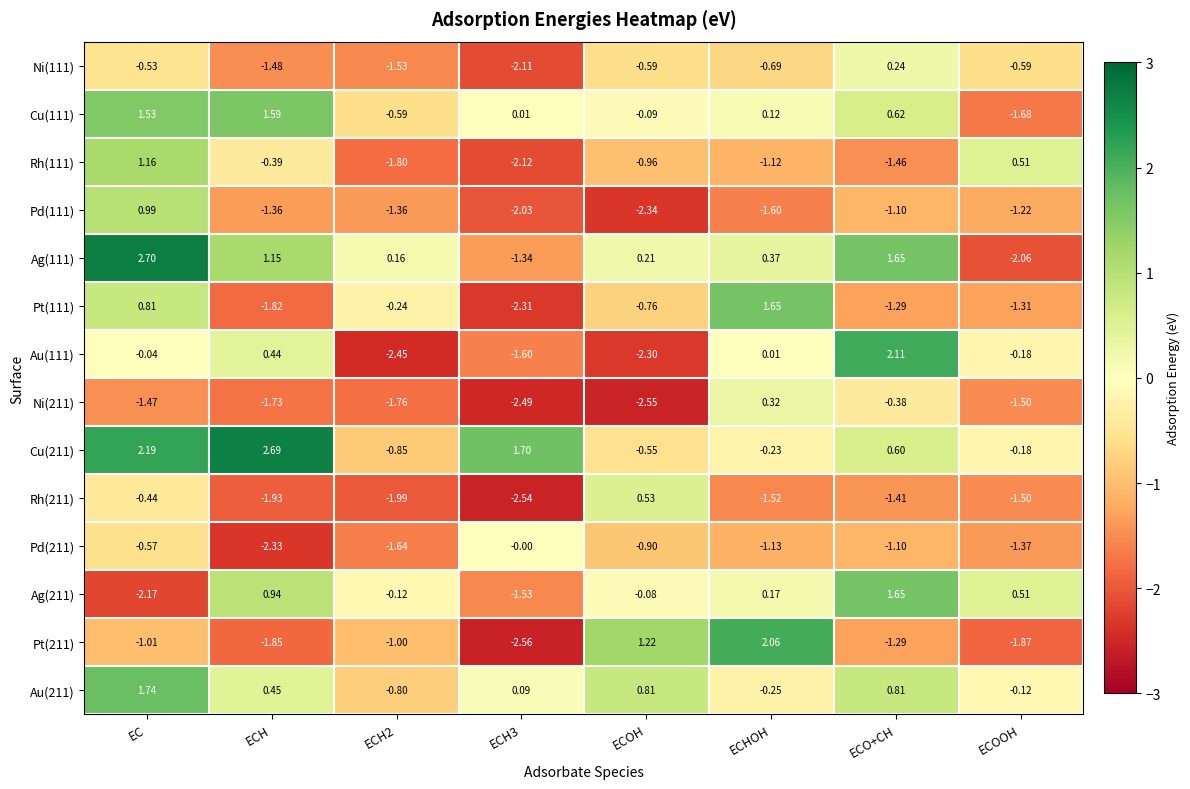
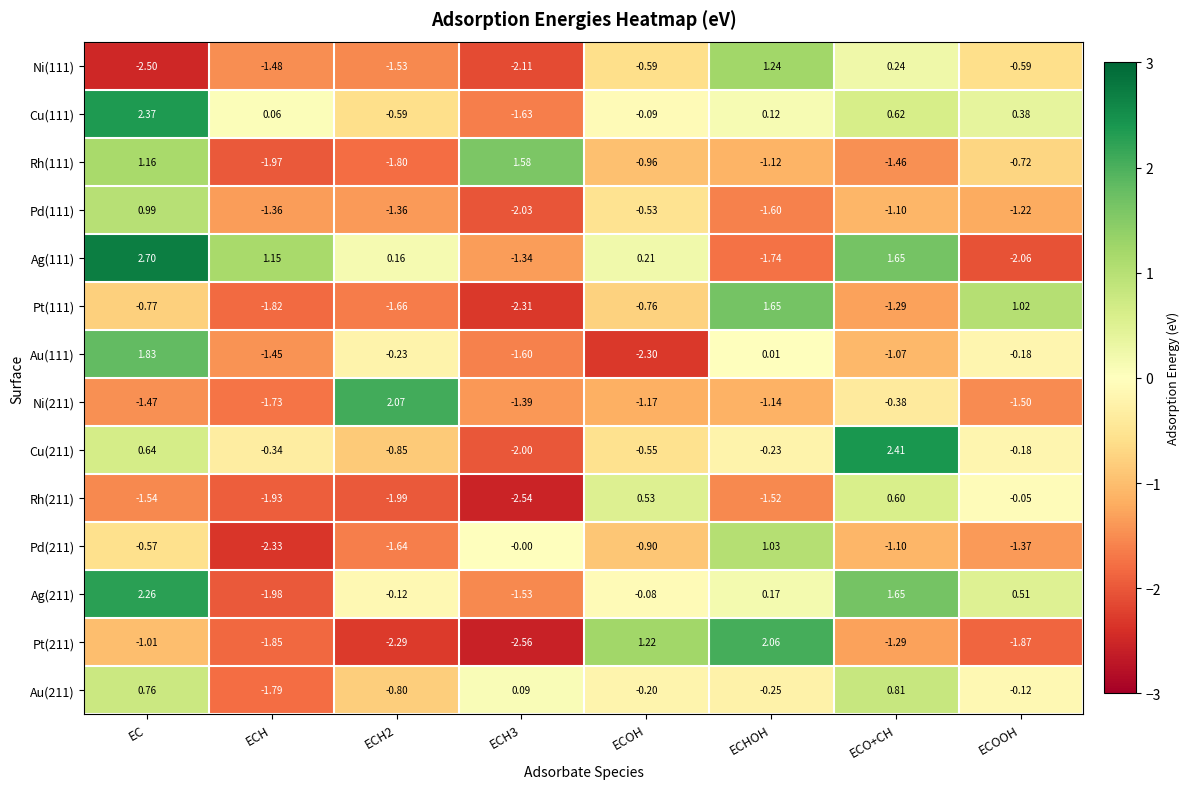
Ni(111), EC: -0.53 -> -2.50
Ni(111), ECHOH: -0.69 -> 1.24
Cu(111), EC: 1.53 -> 2.37
Cu(111), ECH: 1.59 -> 0.06
Cu(111), ECH3: 0.01 -> -1.63
Cu(111), ECOOH: -1.68 -> 0.38
Rh(111), ECH: -0.39 -> -1.97
Rh(111), ECH3: -2.12 -> 1.58
Rh(111), ECOOH: 0.51 -> -0.72
Pd(111), ECOH: -2.34 -> -0.53
Ag(111), ECHOH: 0.37 -> -1.74
Pt(111), EC: 0.81 -> -0.77
Pt(111), ECH2: -0.24 -> -1.66
Pt(111), ECOOH: -1.31 -> 1.02
Au(111), EC: -0.04 -> 1.83
Au(111), ECH: 0.44 -> -1.45
Au(111), ECH2: -2.45 -> -0.23
Au(111), ECO+CH: 2.11 -> -1.07
Ni(211), ECH2: -1.76 -> 2.07
Ni(211), ECH3: -2.49 -> -1.39
Ni(211), ECOH: -2.55 -> -1.17
Ni(211), ECHOH: 0.32 -> -1.14
Cu(211), EC: 2.19 -> 0.64
Cu(211), ECH: 2.69 -> -0.34
Cu(211), ECH3: 1.70 -> -2.00
Cu(211), ECO+CH: 0.60 -> 2.41
Rh(211), EC: -0.44 -> -1.54
Rh(211), ECO+CH: -1.41 -> 0.60
Rh(211), ECOOH: -1.50 -> -0.05
Pd(211), ECHOH: -1.13 -> 1.03
Ag(211), EC: -2.17 -> 2.26
Ag(211), ECH: 0.94 -> -1.98
Pt(211), ECH2: -1.00 -> -2.29
Au(211), EC: 1.74 -> 0.76
Au(211), ECH: 0.45 -> -1.79
Au(211), ECOH: 0.81 -> -0.20
